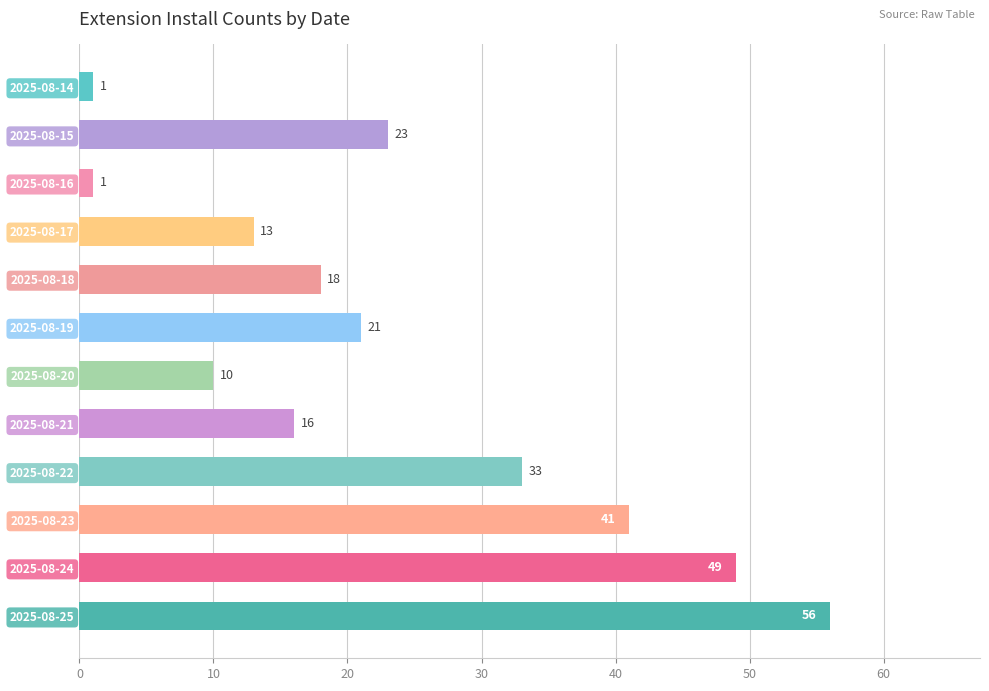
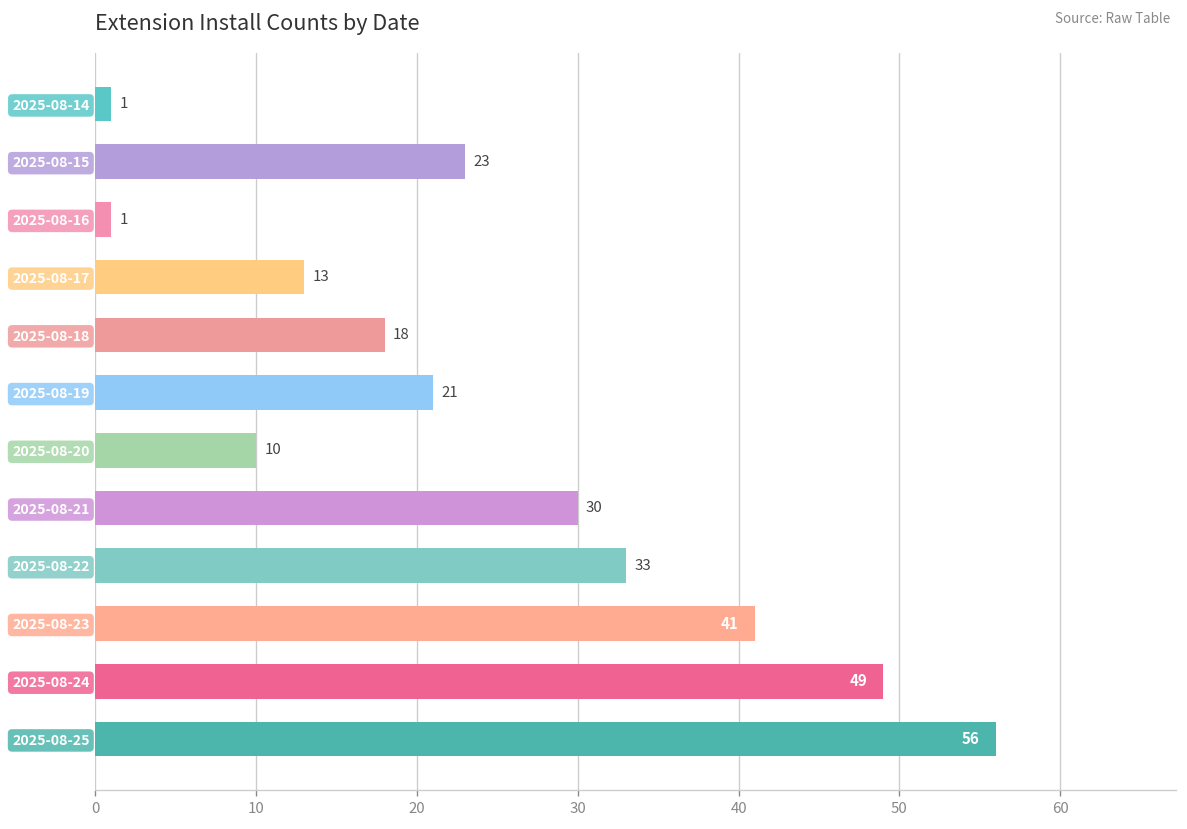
2025-08-21: 16 -> 30
